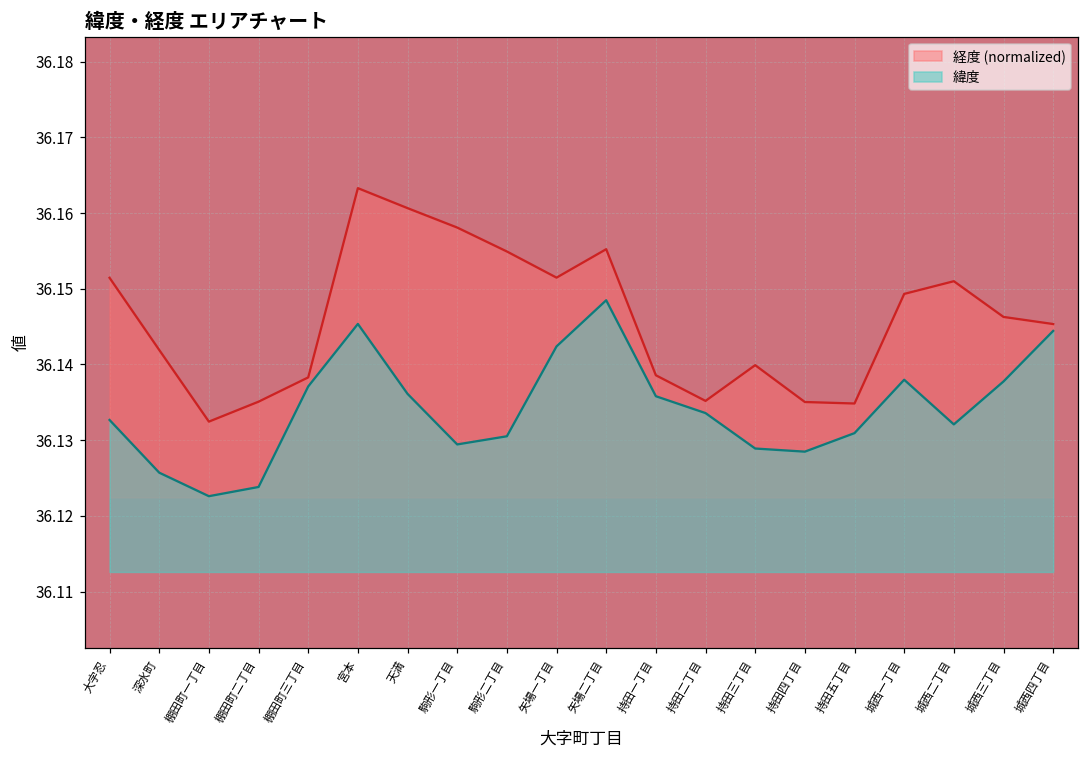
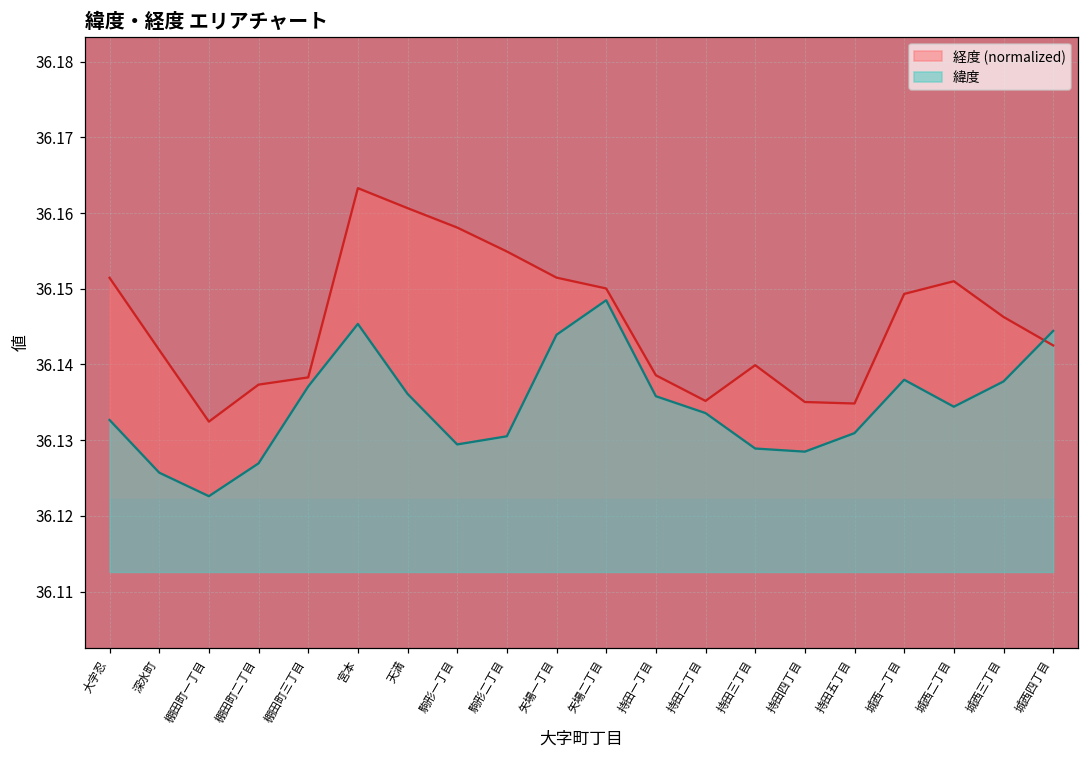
経度 (normalized), 棚田町二丁目: 36.135 -> 36.137
緯度, 棚田町二丁目: 36.124 -> 36.127
緯度, 矢場一丁目: 36.142 -> 36.144
経度 (normalized), 矢場二丁目: 36.155 -> 36.150
緯度, 城西二丁目: 36.132 -> 36.134
経度 (normalized), 城西四丁目: 36.145 -> 36.143
